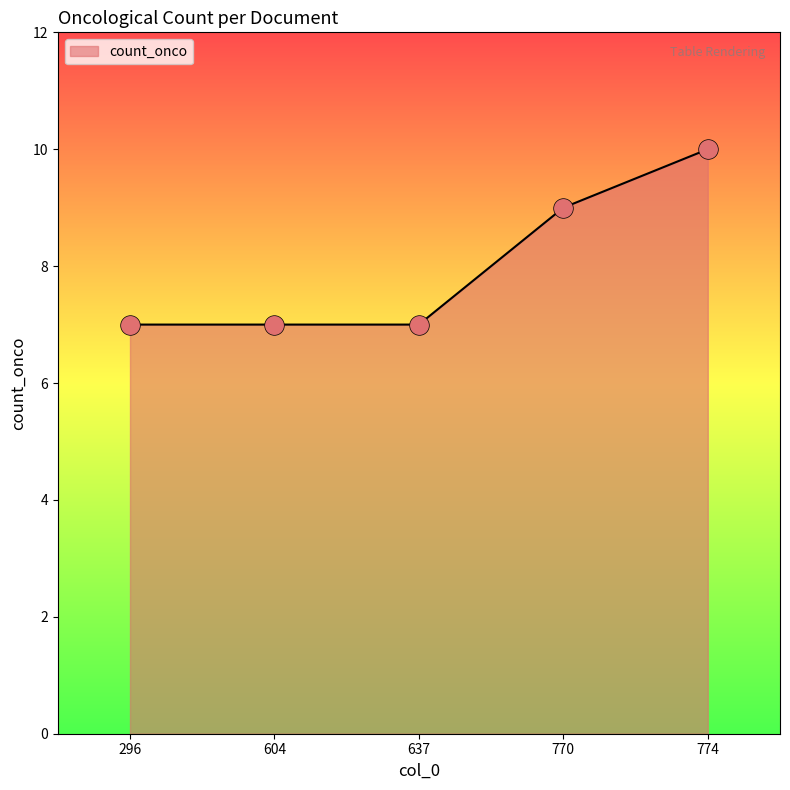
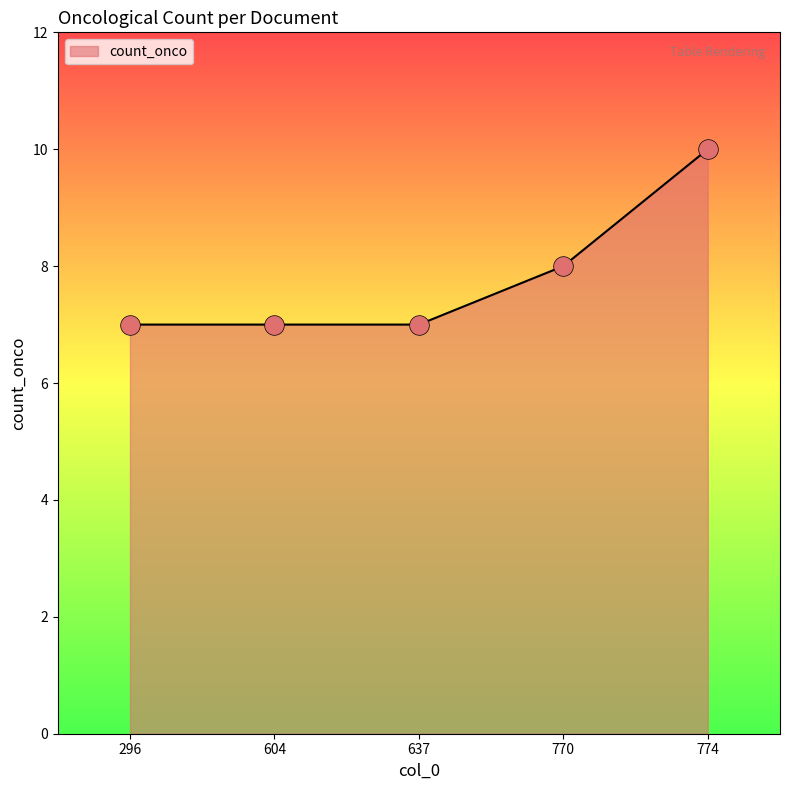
770: 9 -> 8
